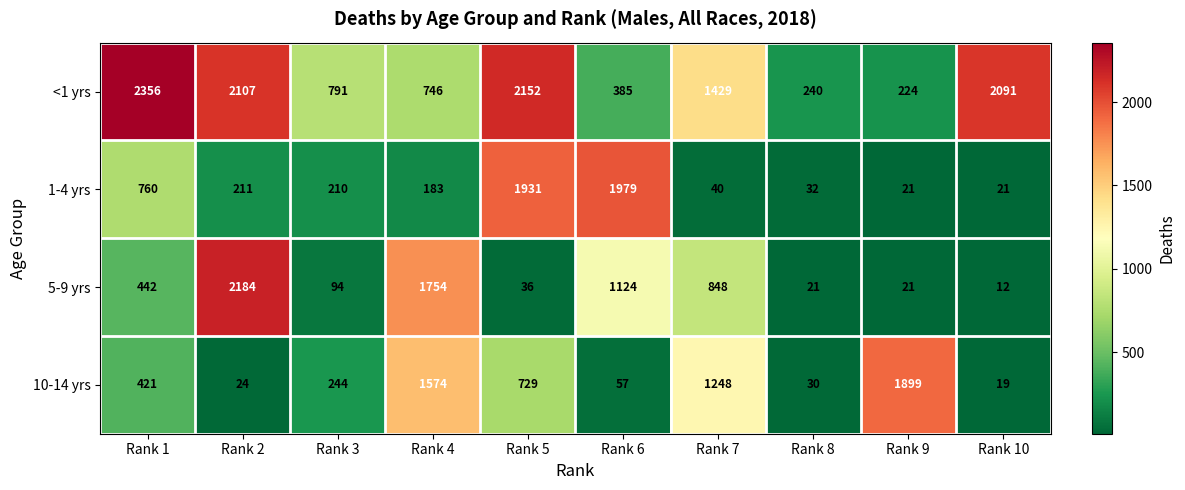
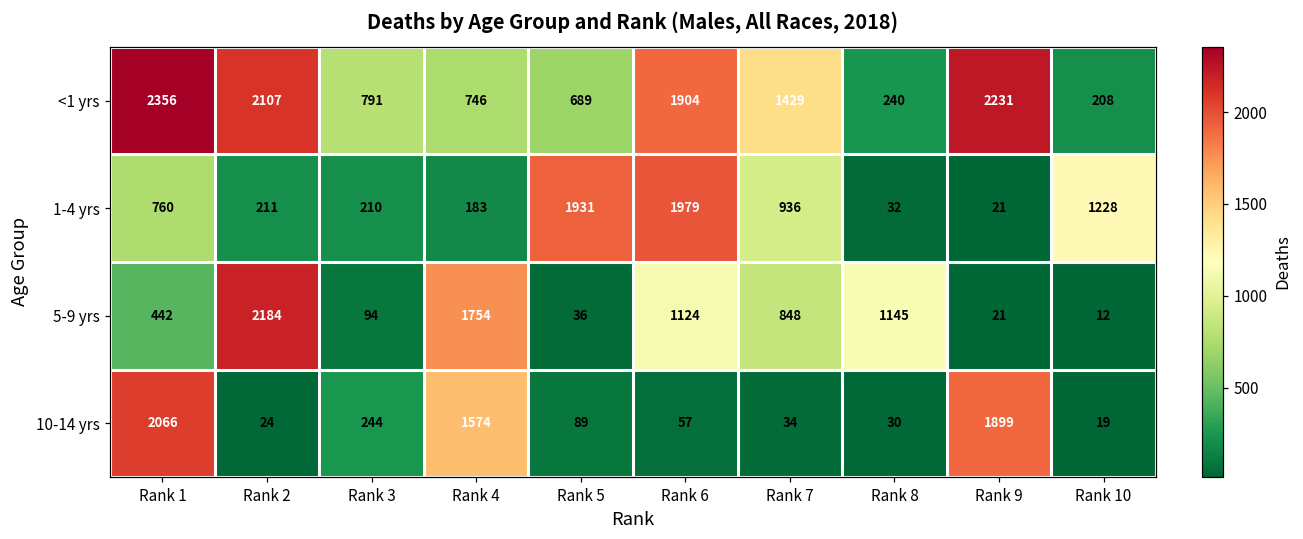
<1 yrs, Rank 5: 2152 -> 689
<1 yrs, Rank 6: 385 -> 1904
<1 yrs, Rank 9: 224 -> 2231
<1 yrs, Rank 10: 2091 -> 208
1-4 yrs, Rank 7: 40 -> 936
1-4 yrs, Rank 10: 21 -> 1228
5-9 yrs, Rank 8: 21 -> 1145
10-14 yrs, Rank 1: 421 -> 2066
10-14 yrs, Rank 5: 729 -> 89
10-14 yrs, Rank 7: 1248 -> 34
